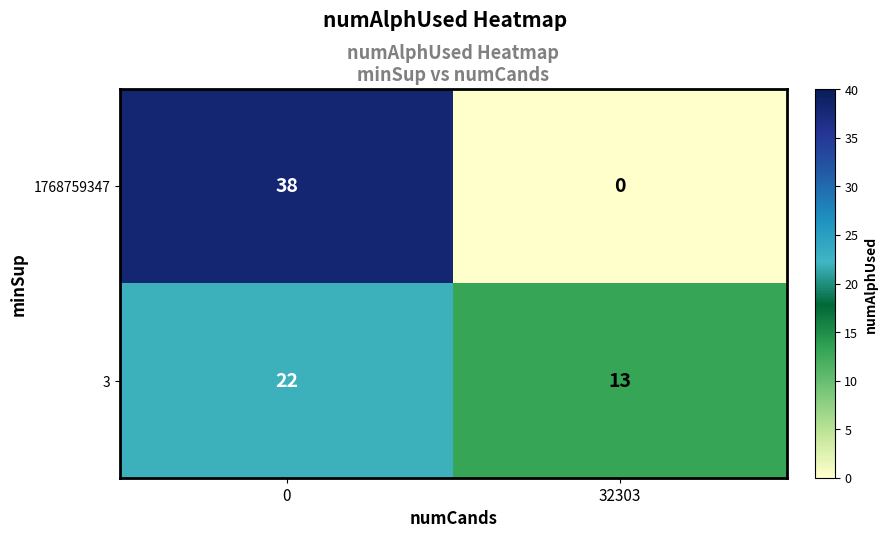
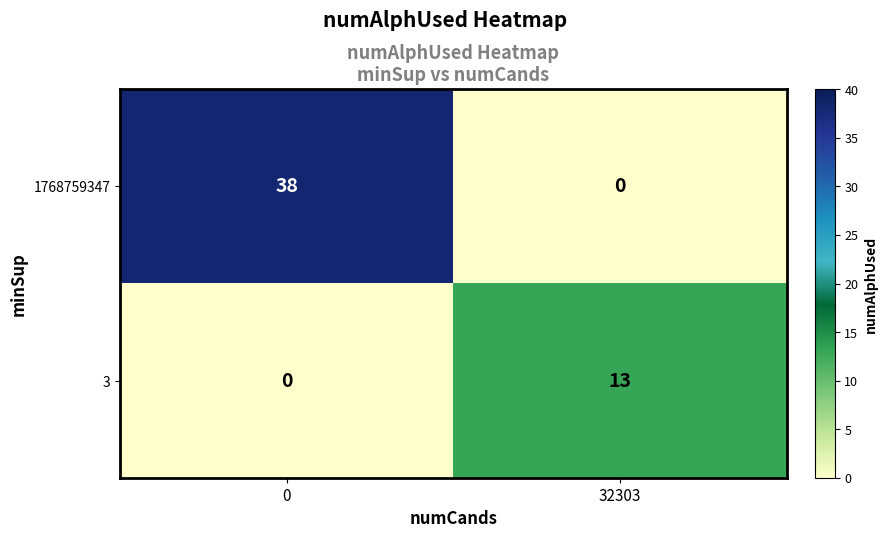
3, 0: 22 -> 0
